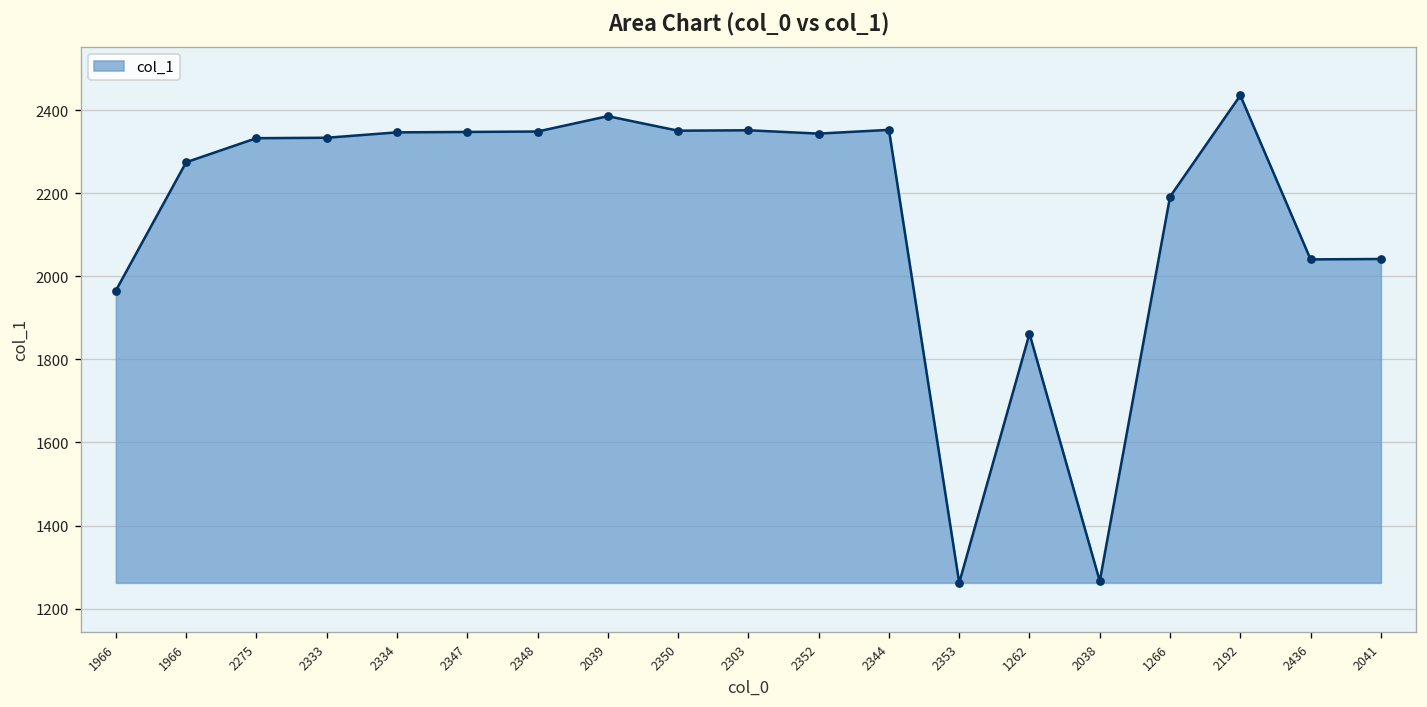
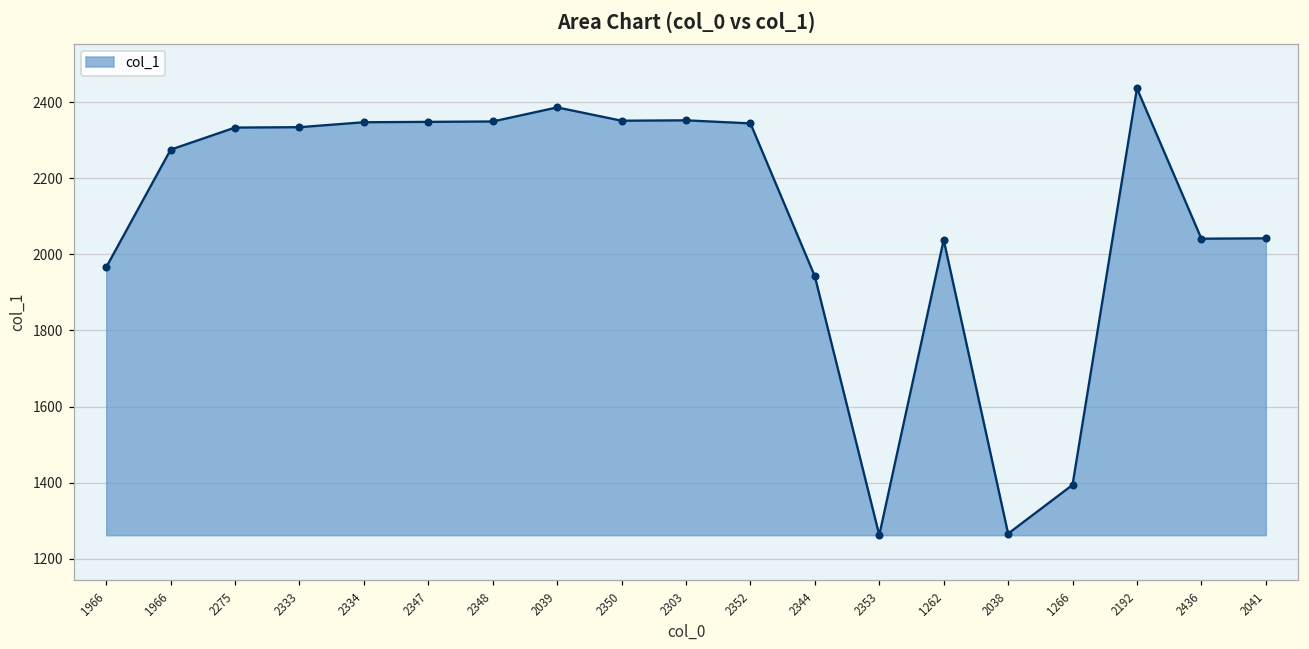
2344: 2350 -> 1940
1262: 1860 -> 2040
1266: 2190 -> 1390
